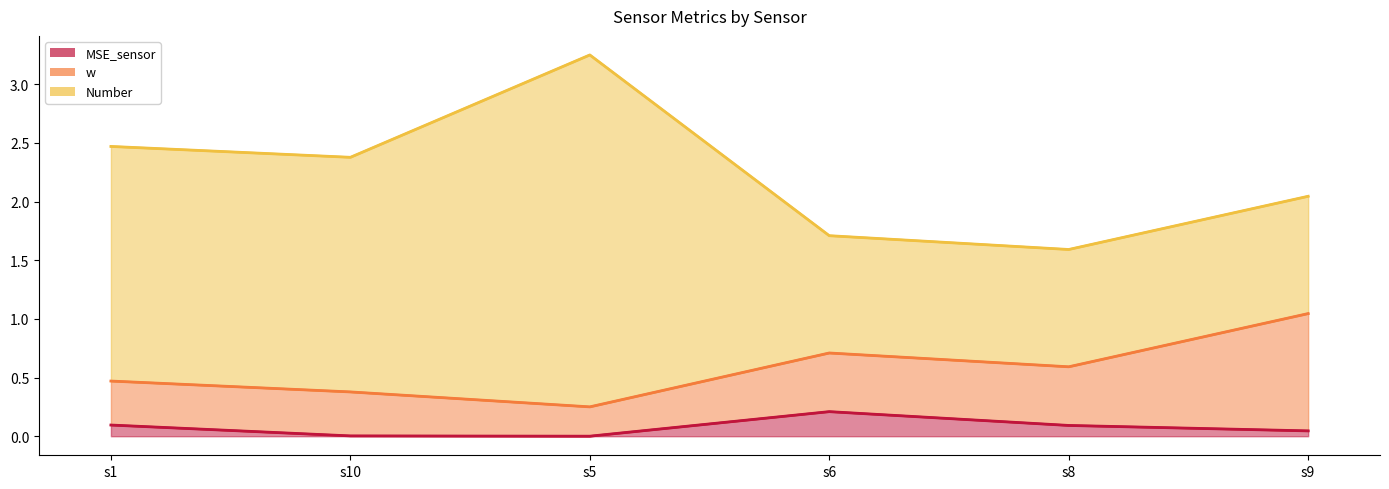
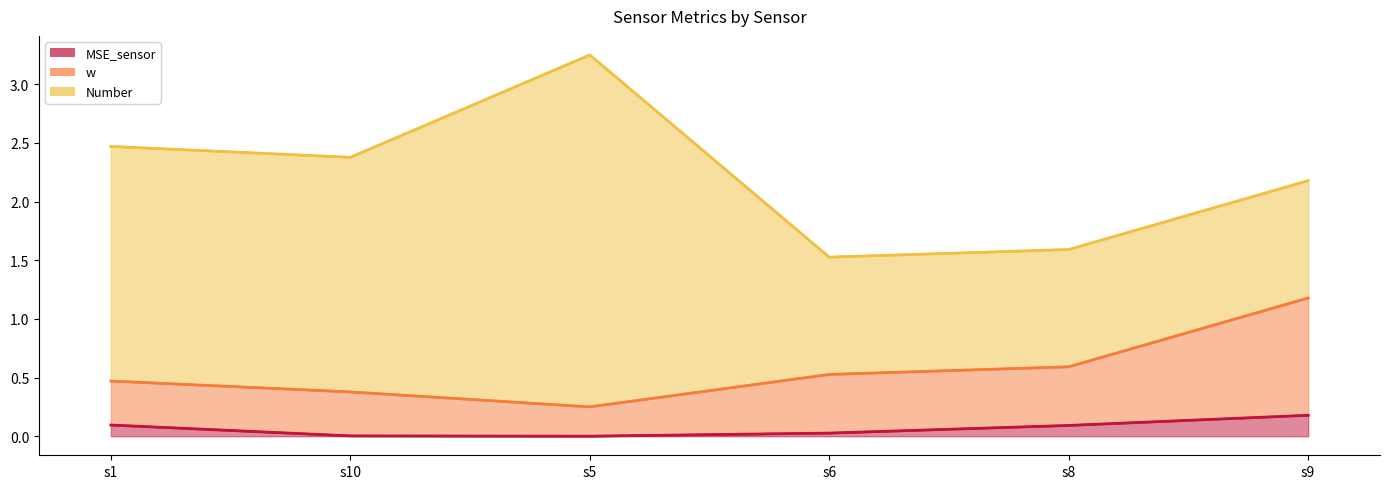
MSE_sensor, s6: 0.21 -> 0.03
MSE_sensor, s9: 0.05 -> 0.18
